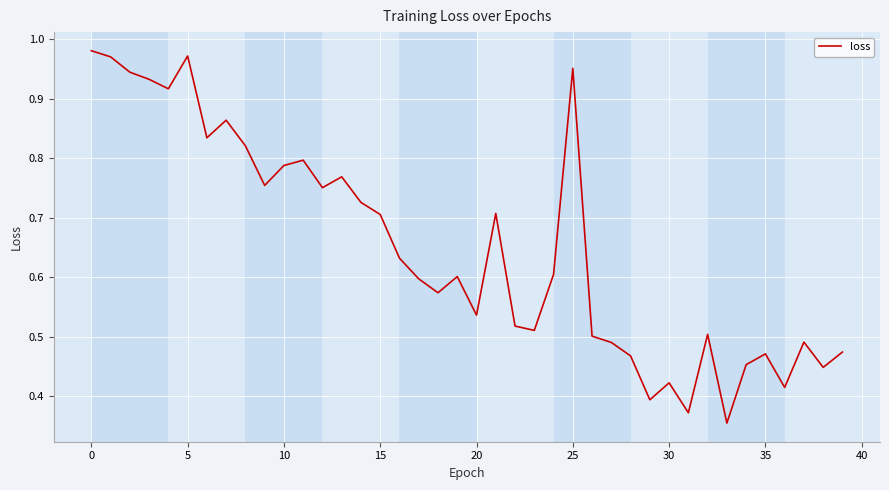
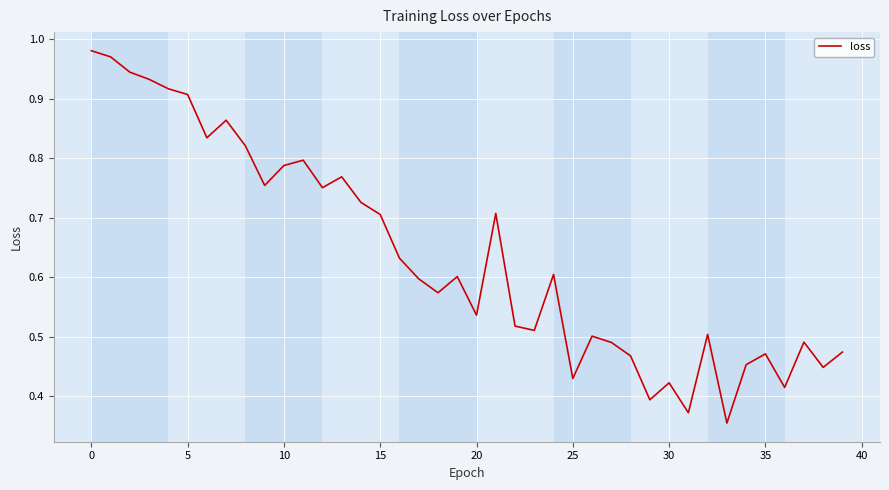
5: 0.97 -> 0.91
25: 0.95 -> 0.43
